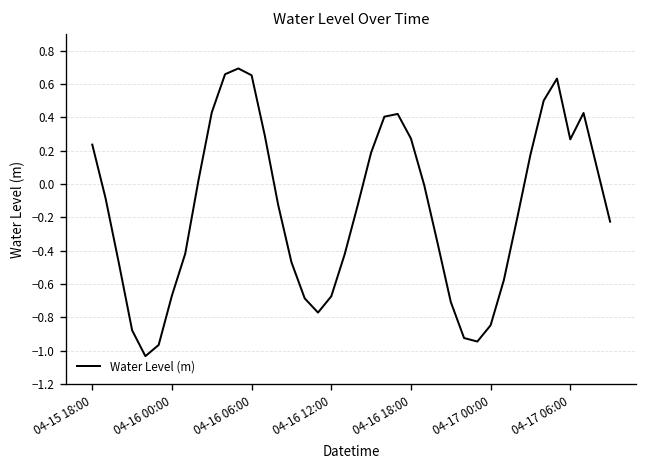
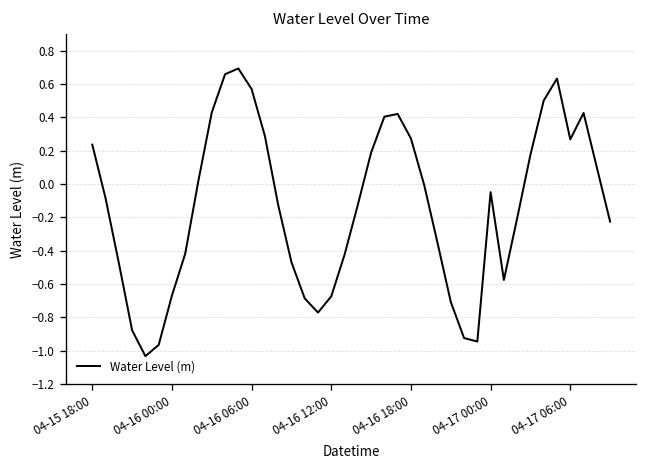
04-16 06:00: 0.65 -> 0.57
04-17 00:00: -0.85 -> -0.05
